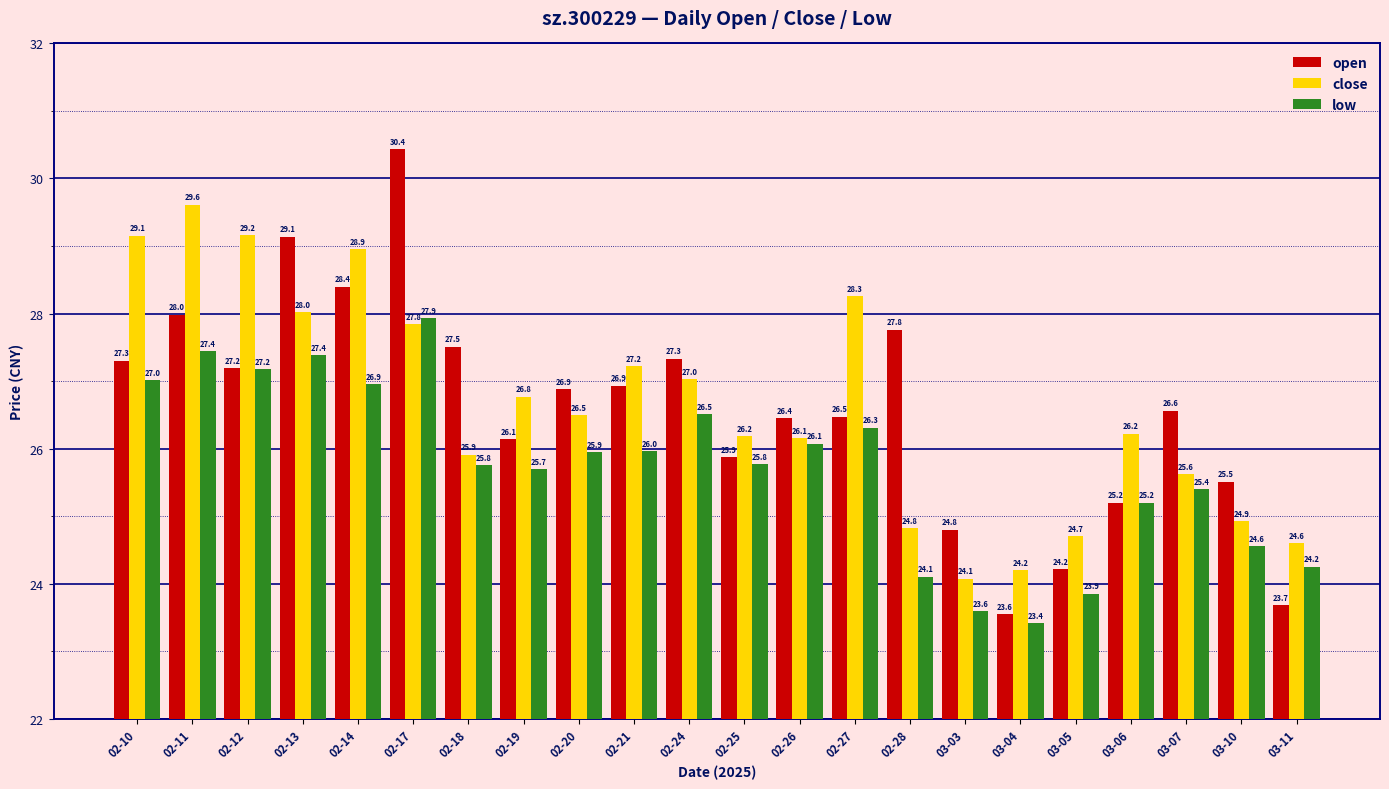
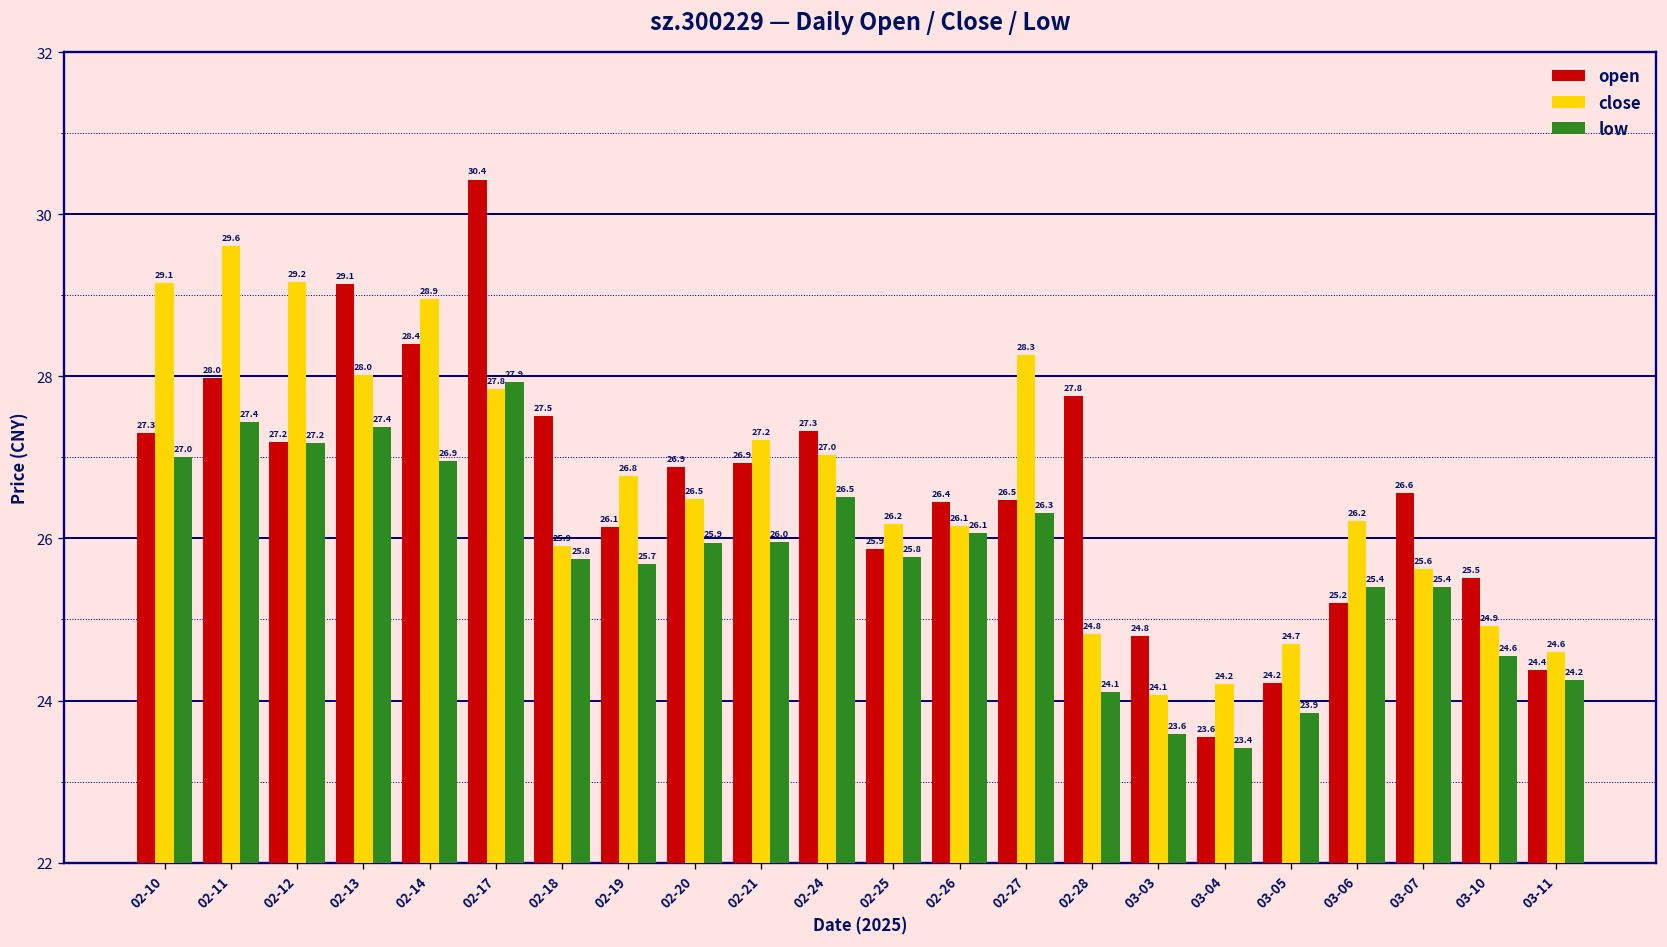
low, 03-06: 25.2 -> 25.4
open, 03-11: 23.7 -> 24.4
